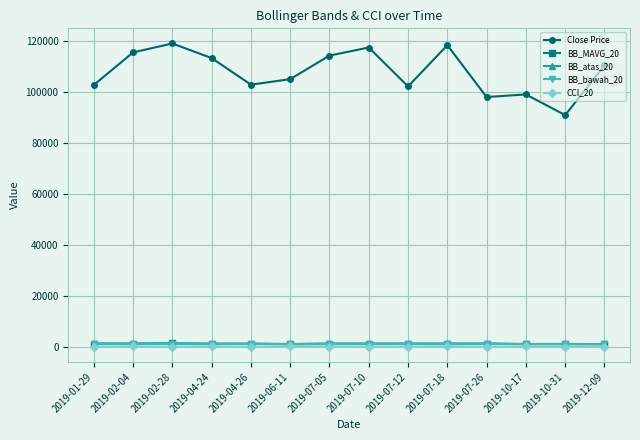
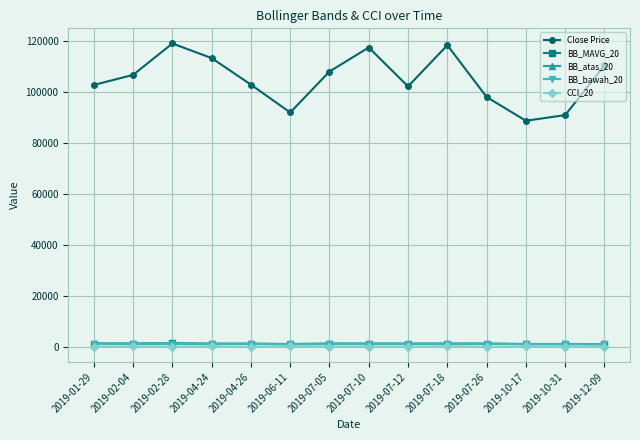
Close Price, 2019-02-04: 116000 -> 107000
Close Price, 2019-06-11: 105000 -> 92000
Close Price, 2019-07-05: 114000 -> 108000
Close Price, 2019-10-17: 99000 -> 89000
